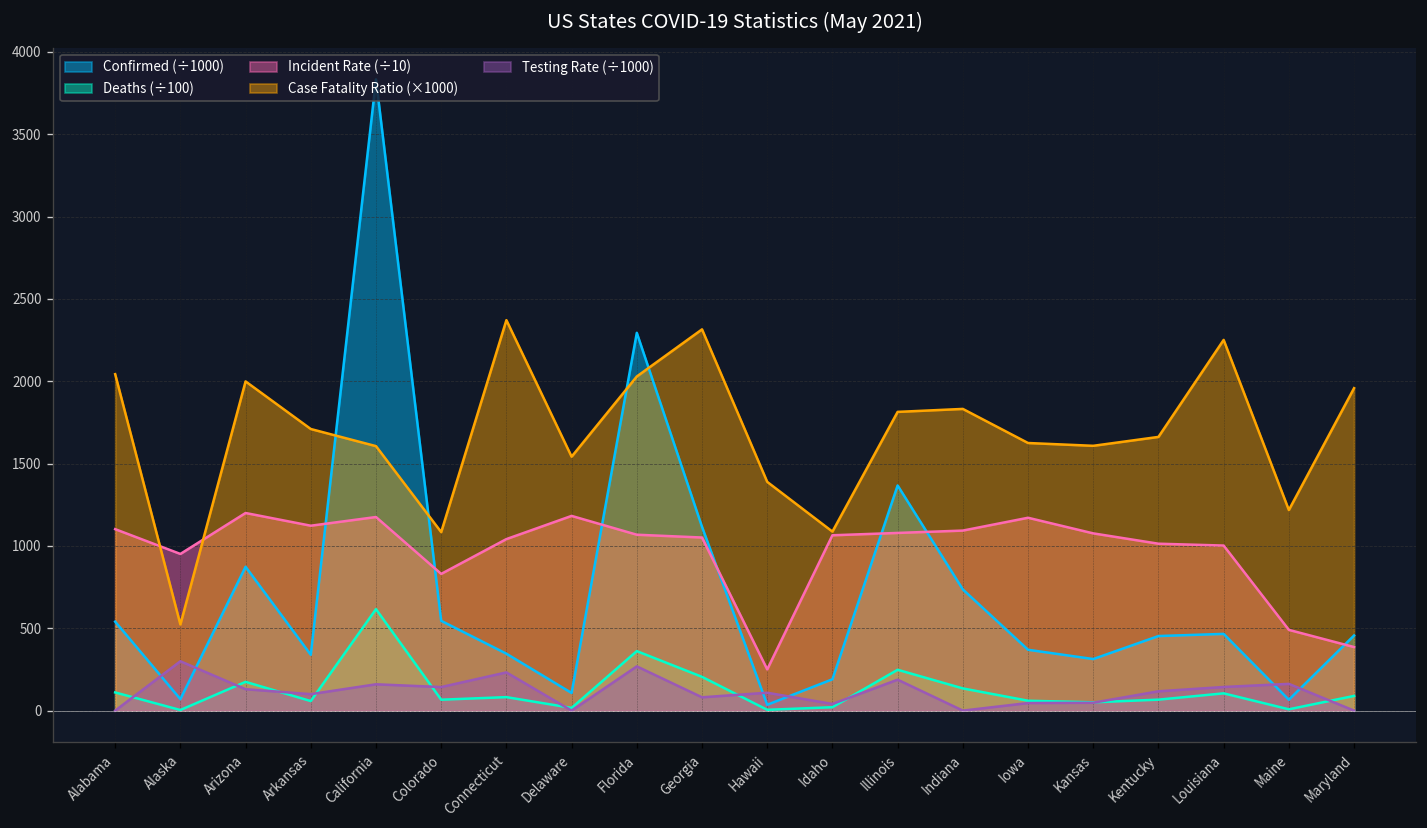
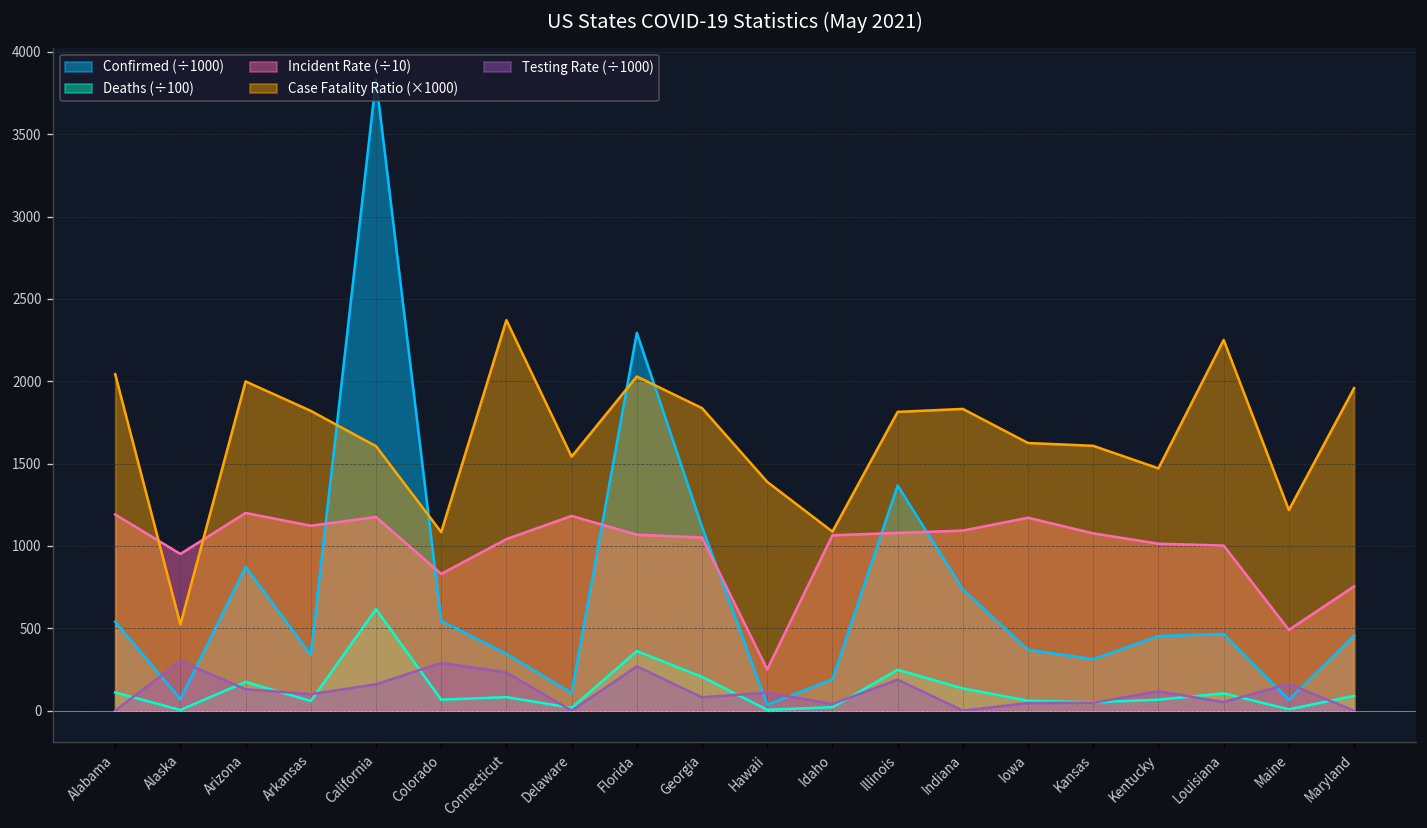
Incident Rate (÷10), Alabama: 1100 -> 1190
Case Fatality Ratio (×1000), Arkansas: 1710 -> 1820
Testing Rate (÷1000), Colorado: 140 -> 290
Case Fatality Ratio (×1000), Georgia: 2320 -> 1840
Case Fatality Ratio (×1000), Kentucky: 1660 -> 1470
Testing Rate (÷1000), Louisiana: 140 -> 50
Incident Rate (÷10), Maryland: 390 -> 750
